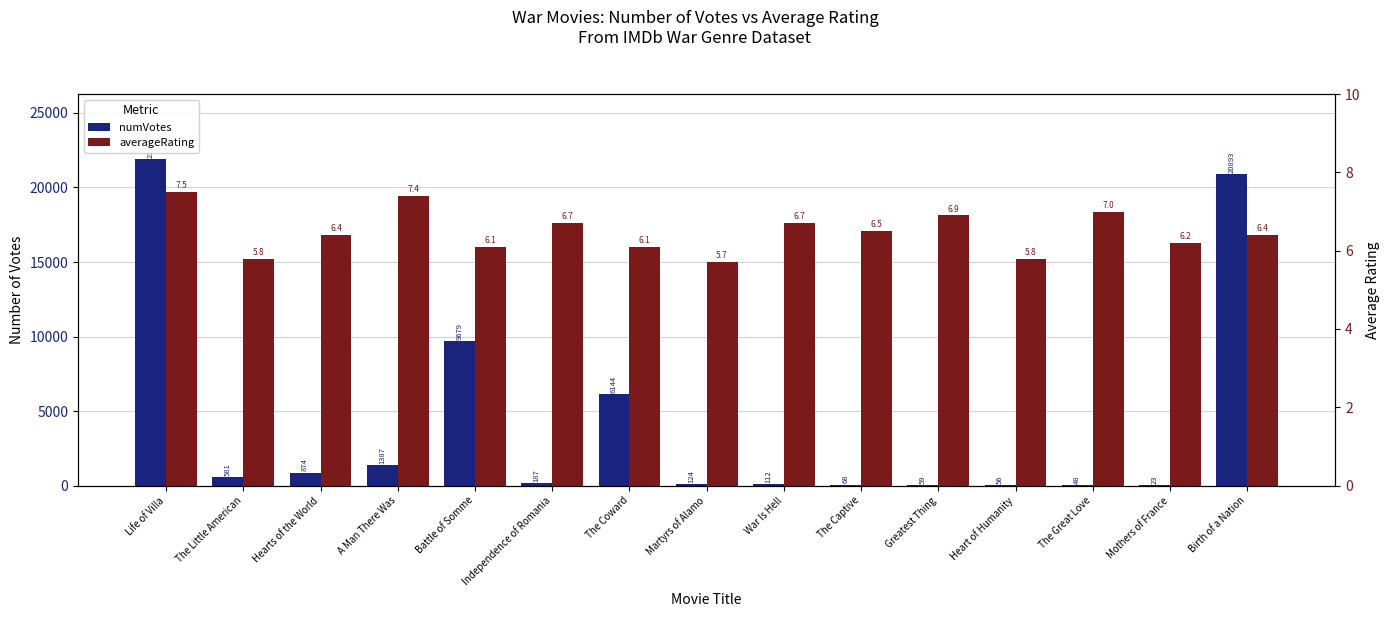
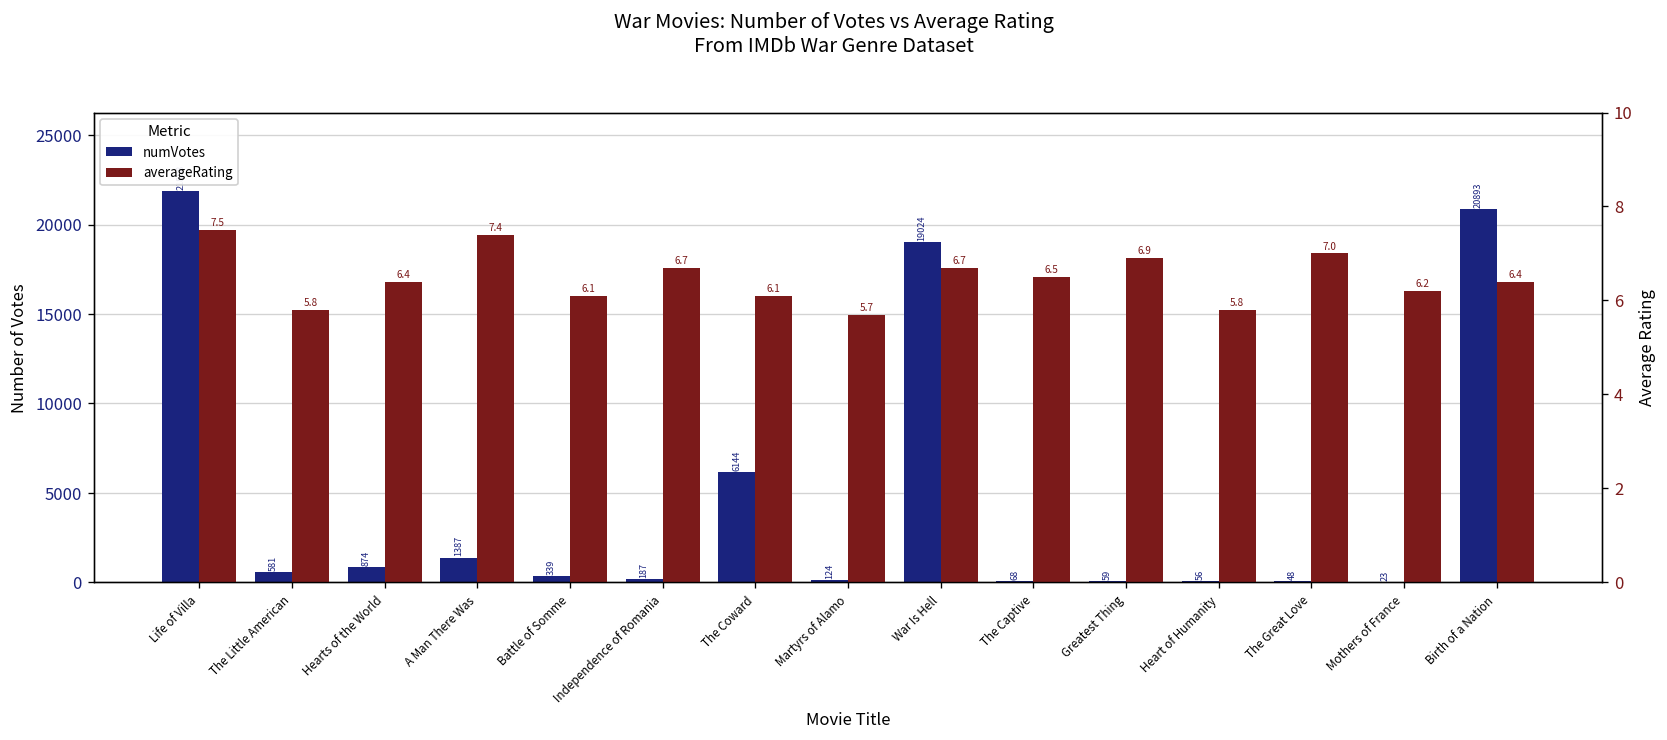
numVotes, Battle of Somme: 9679 -> 339
numVotes, War Is Hell: 112 -> 19024
